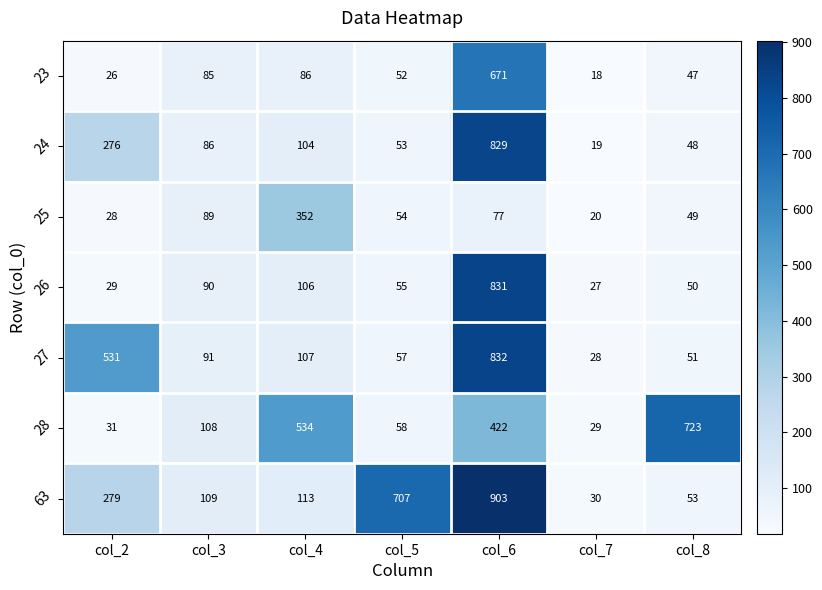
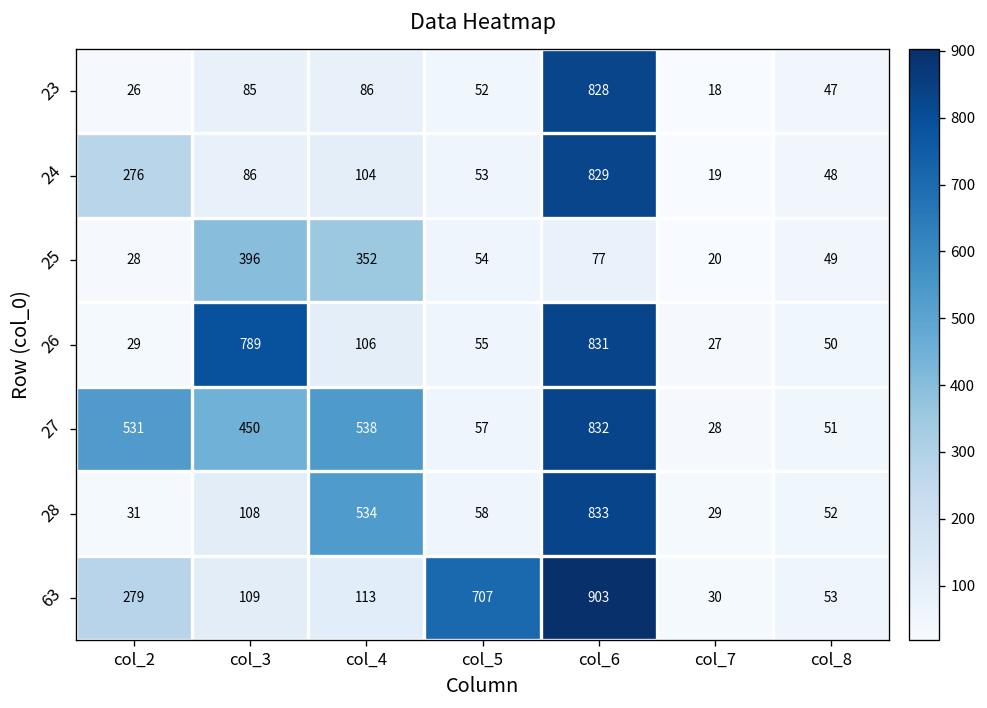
23, col_6: 671 -> 828
25, col_3: 89 -> 396
26, col_3: 90 -> 789
27, col_3: 91 -> 450
27, col_4: 107 -> 538
28, col_6: 422 -> 833
28, col_8: 723 -> 52
